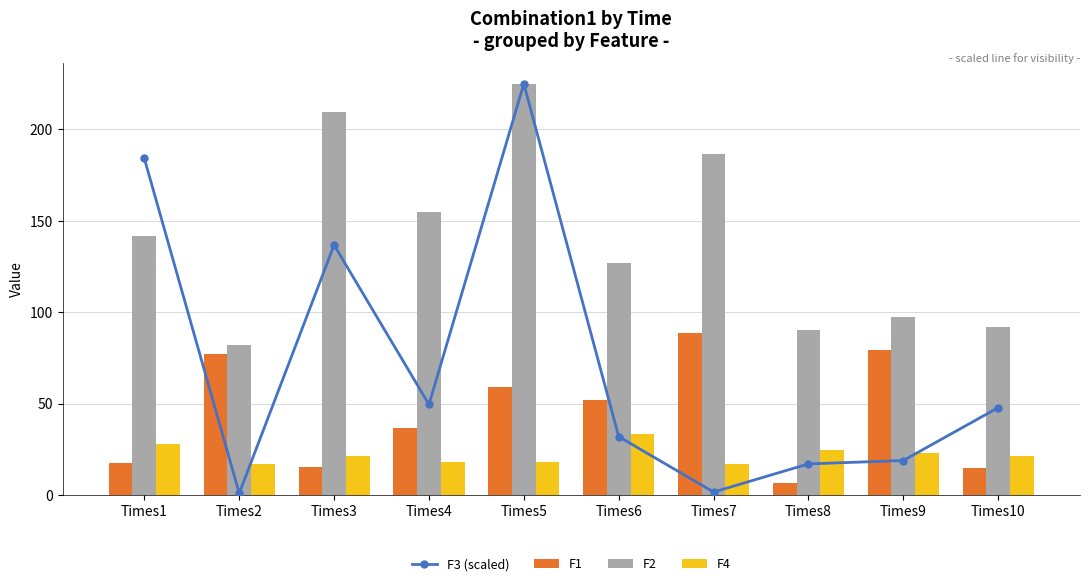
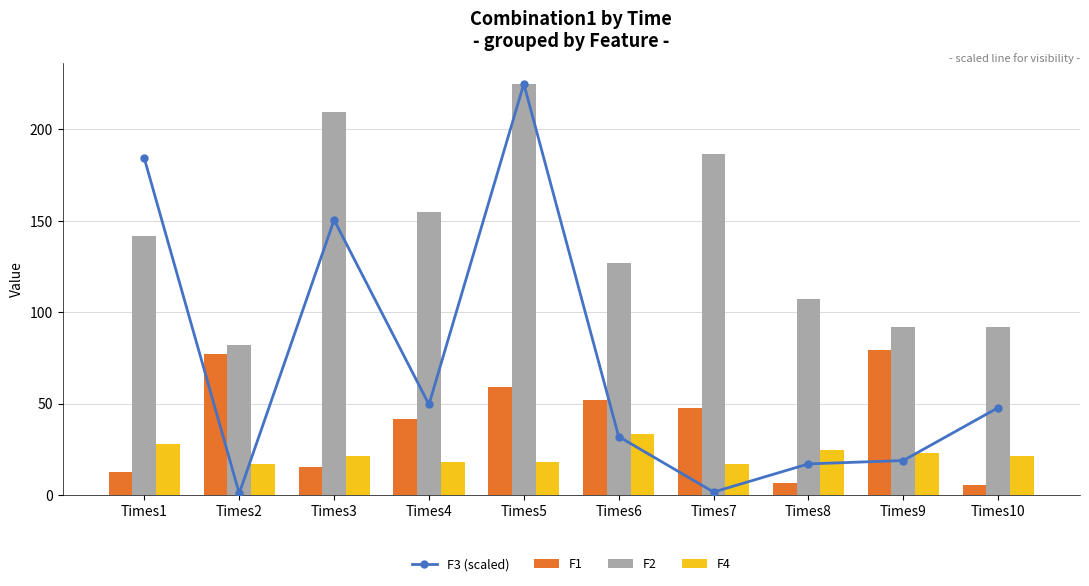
F1, Times1: 18 -> 13
F3 (scaled), Times3: 137 -> 150
F1, Times4: 37 -> 42
F1, Times7: 89 -> 48
F2, Times8: 90 -> 107
F2, Times9: 97 -> 92
F1, Times10: 15 -> 5
